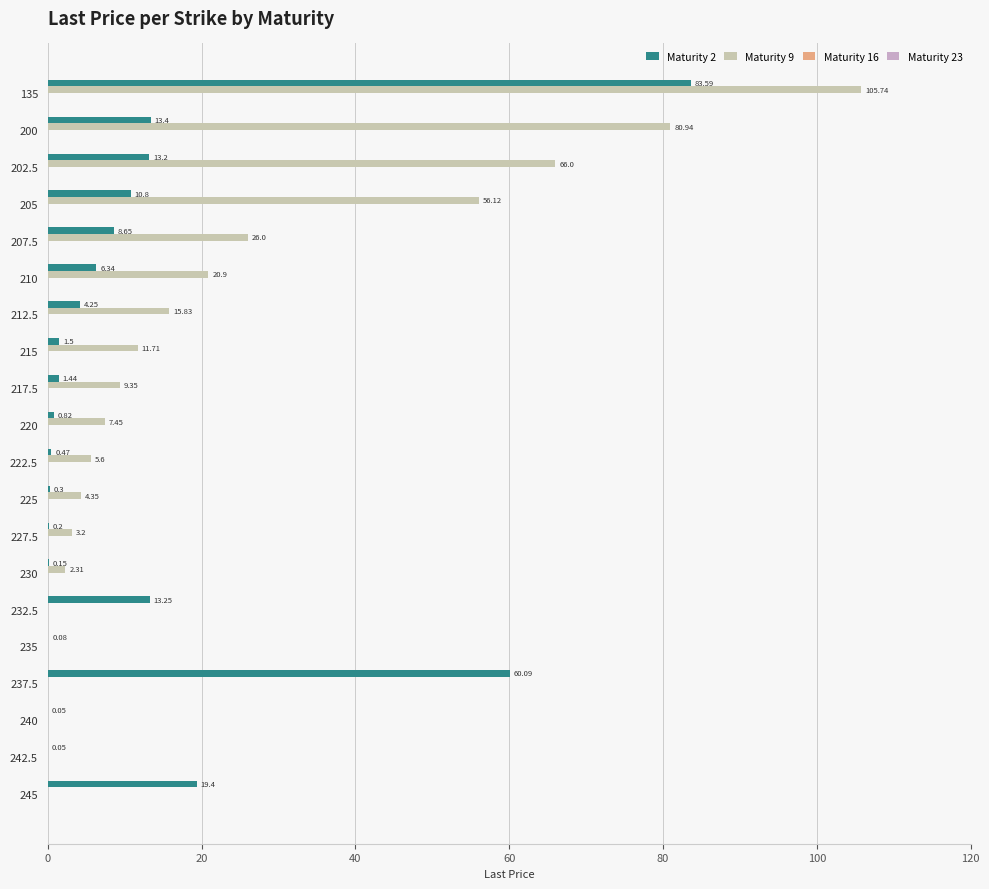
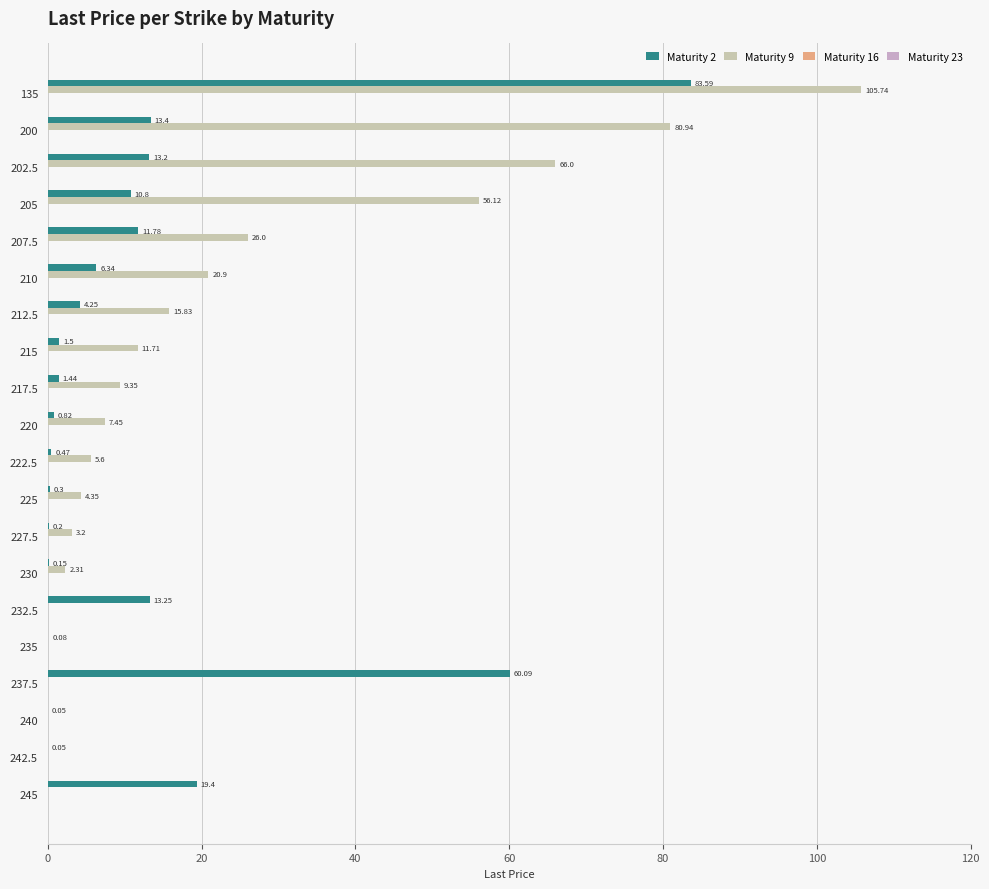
Maturity 2, 207.5: 8.65 -> 11.78
